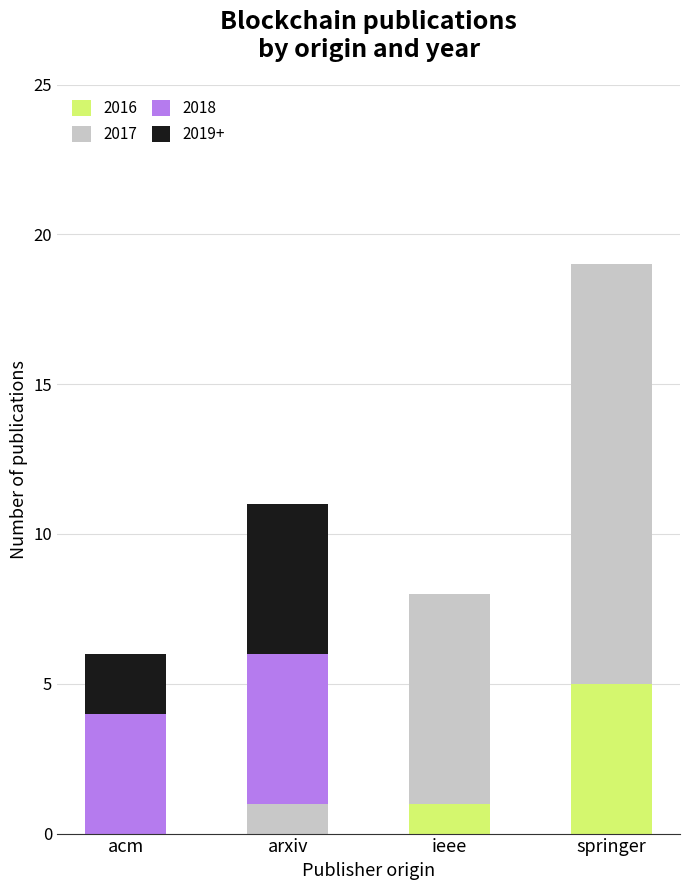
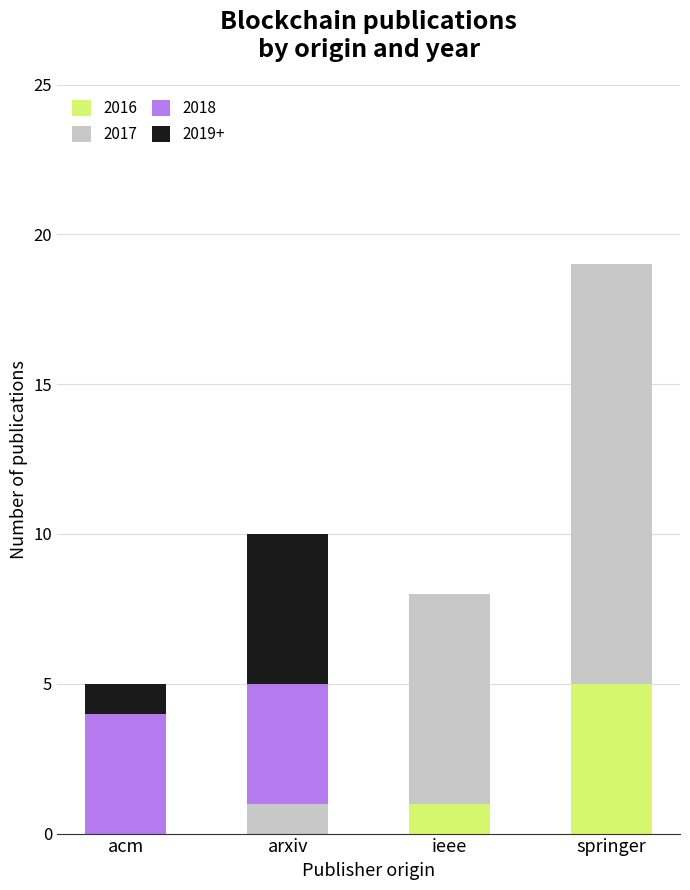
2019+, acm: 2 -> 1
2018, arxiv: 5 -> 4
